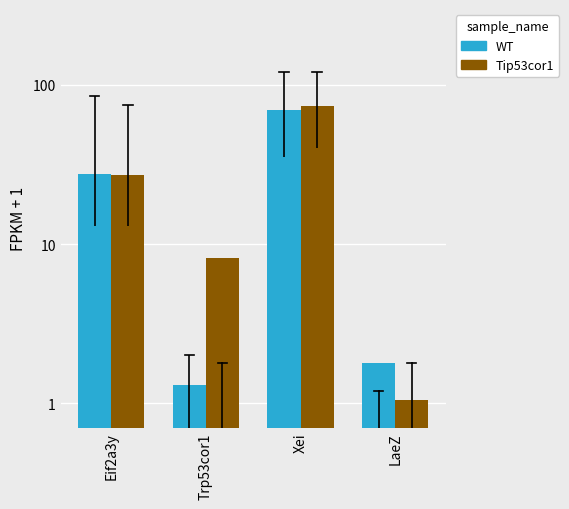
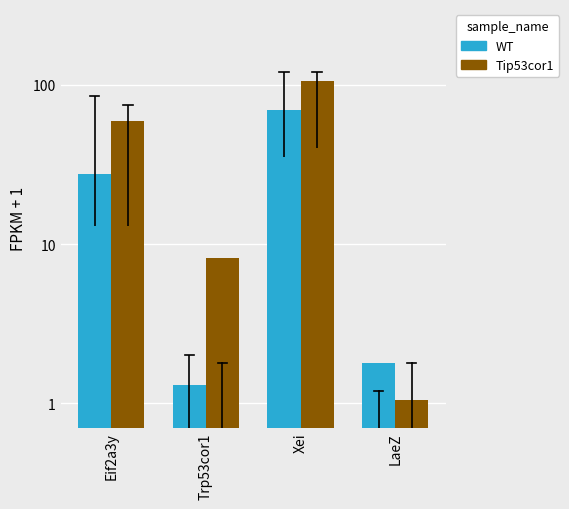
Tip53cor1, Eif2a3y: 27 -> 59
Tip53cor1, Xei: 70 -> 110
